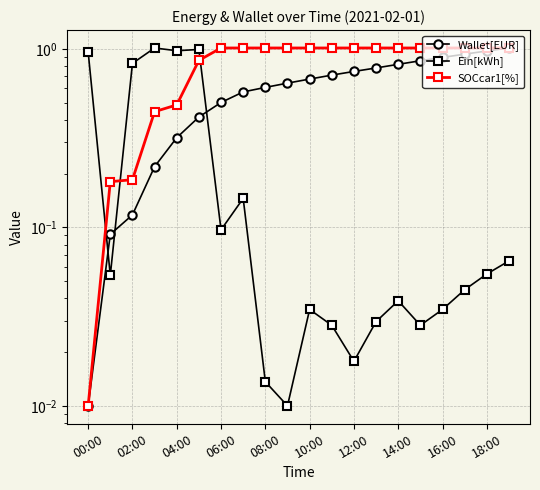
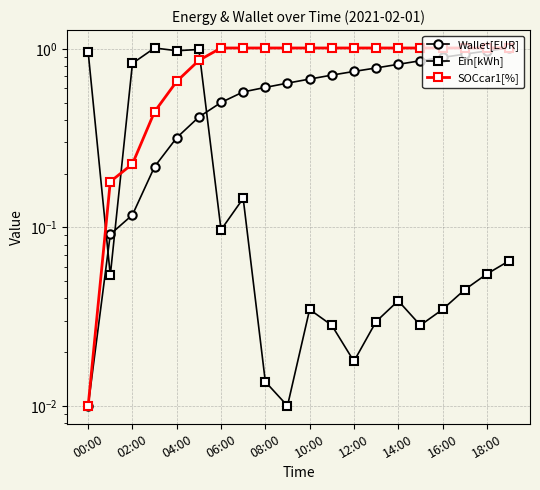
SOCcar1[%], 02:00: 0.18 -> 0.23
SOCcar1[%], 04:00: 0.48 -> 0.66
